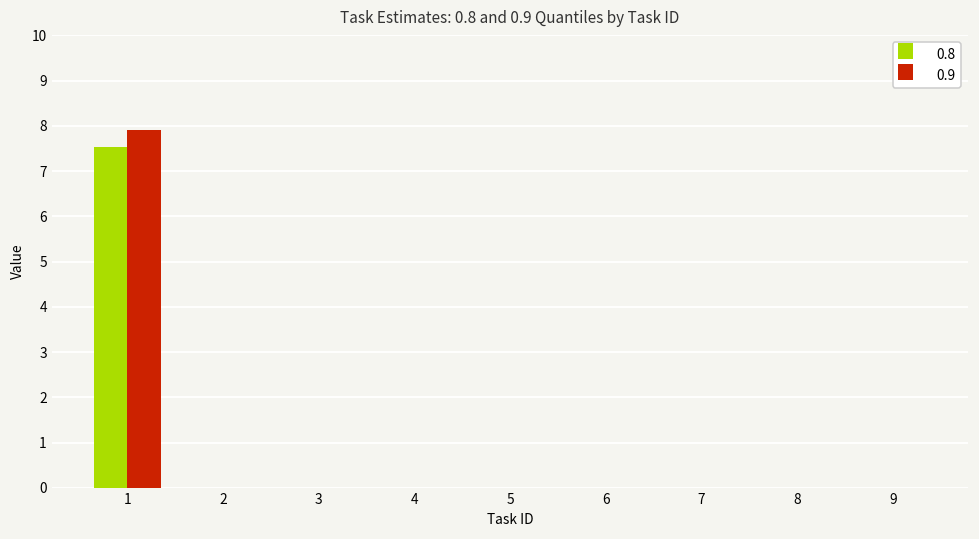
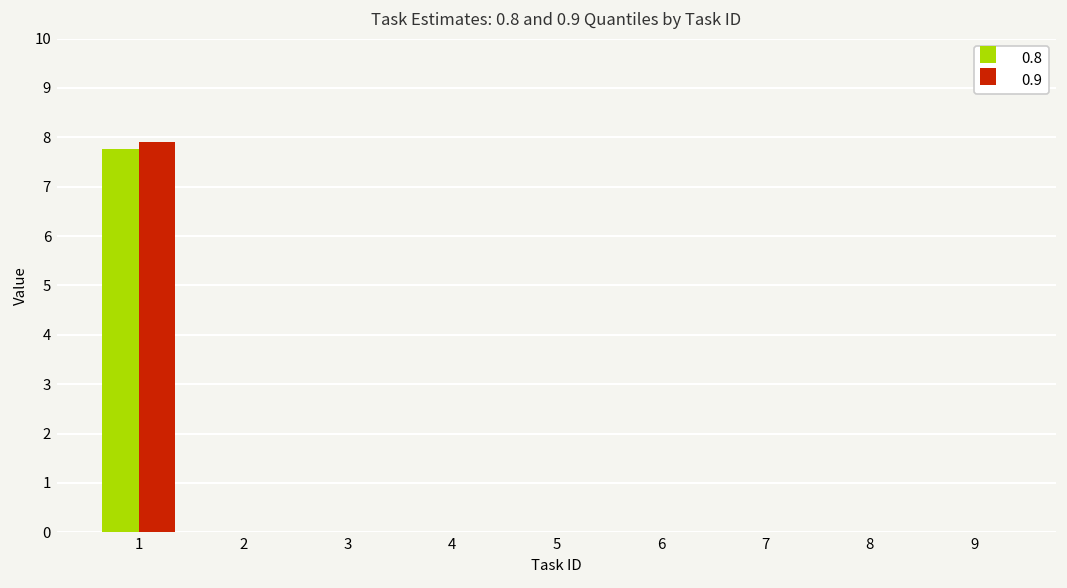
0.8, 1: 7.5 -> 7.8
